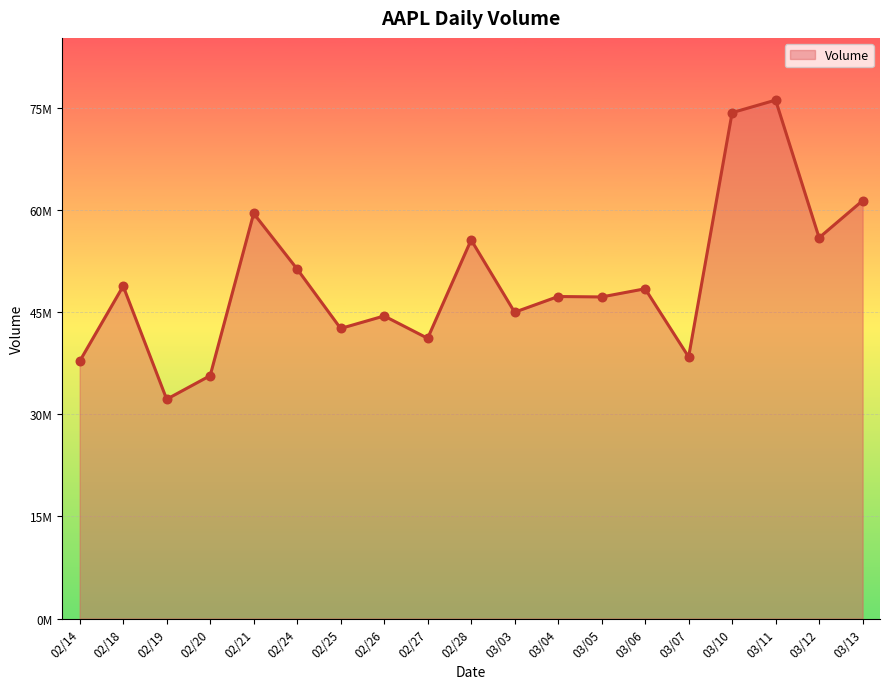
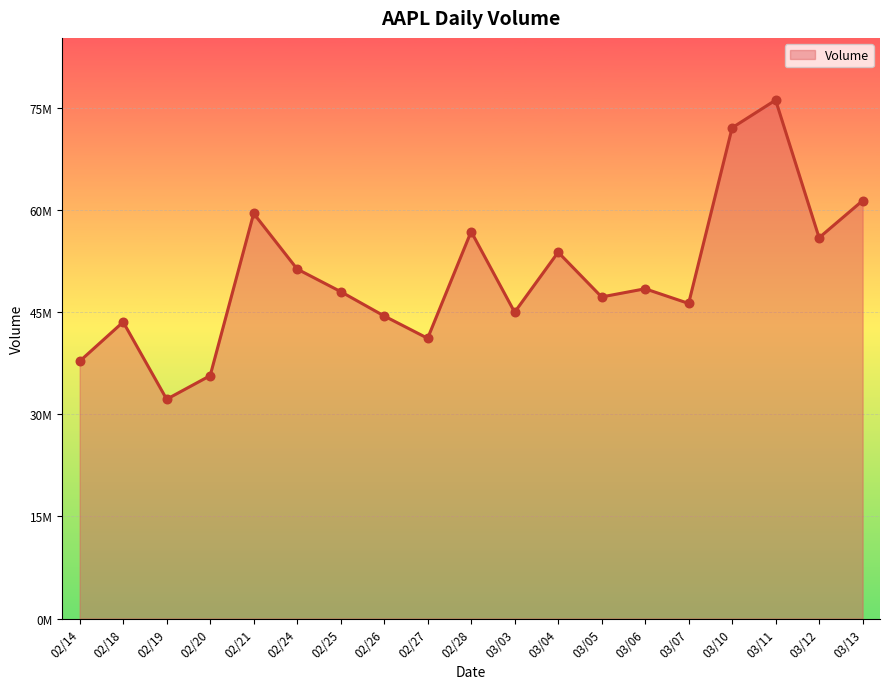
02/18: 49000000 -> 44000000
02/25: 43000000 -> 48000000
02/28: 56000000 -> 57000000
03/04: 47000000 -> 54000000
03/07: 38000000 -> 46000000
03/10: 74000000 -> 72000000
